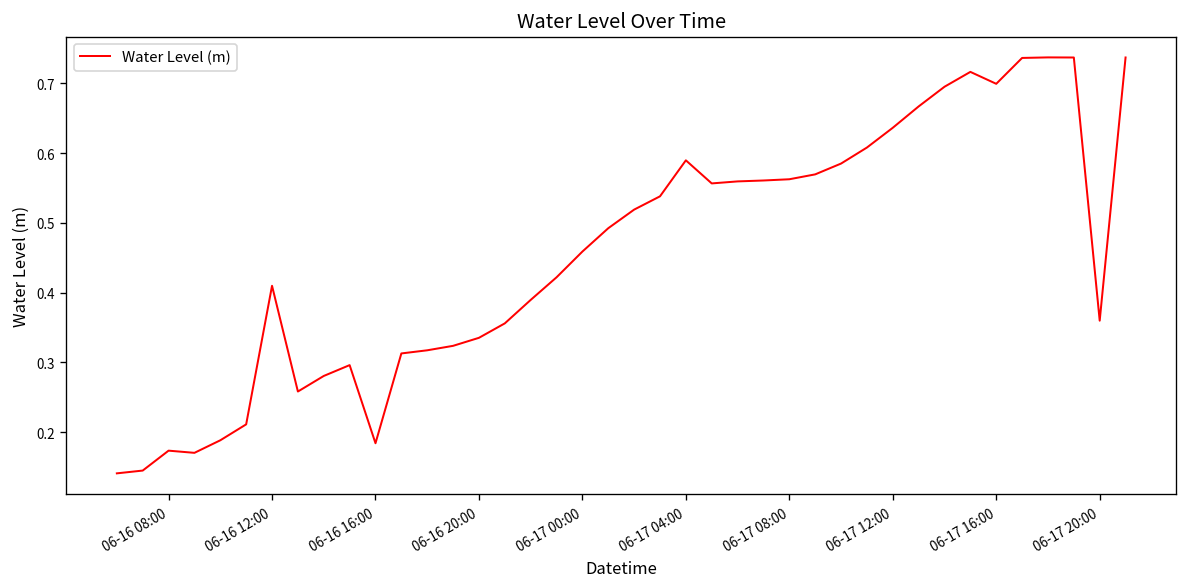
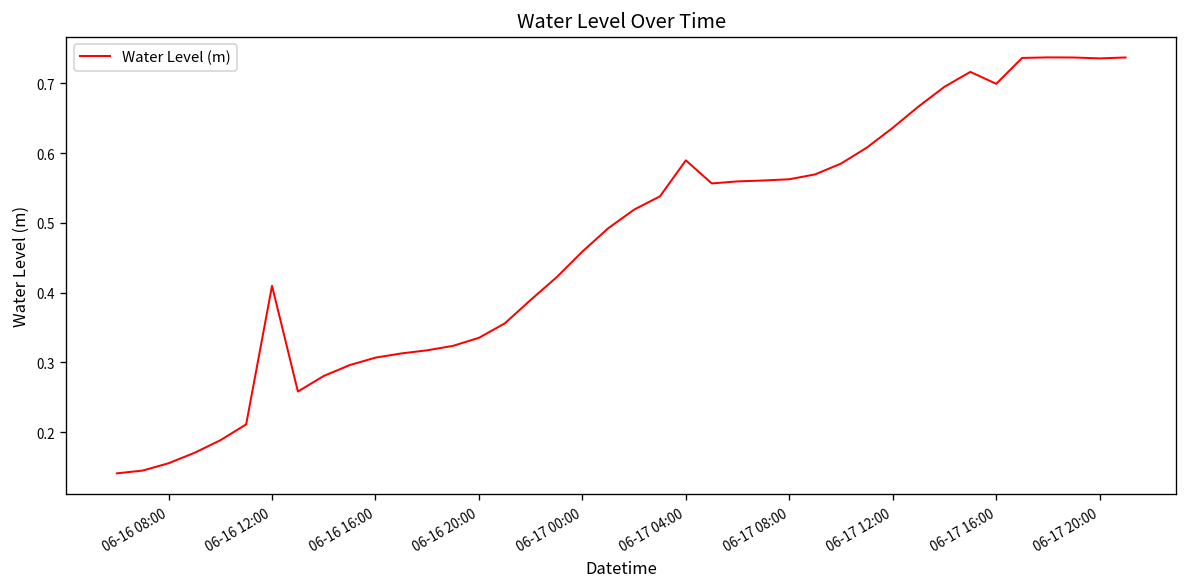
06-16 08:00: 0.17 -> 0.16
06-16 16:00: 0.18 -> 0.31
06-17 20:00: 0.36 -> 0.74
